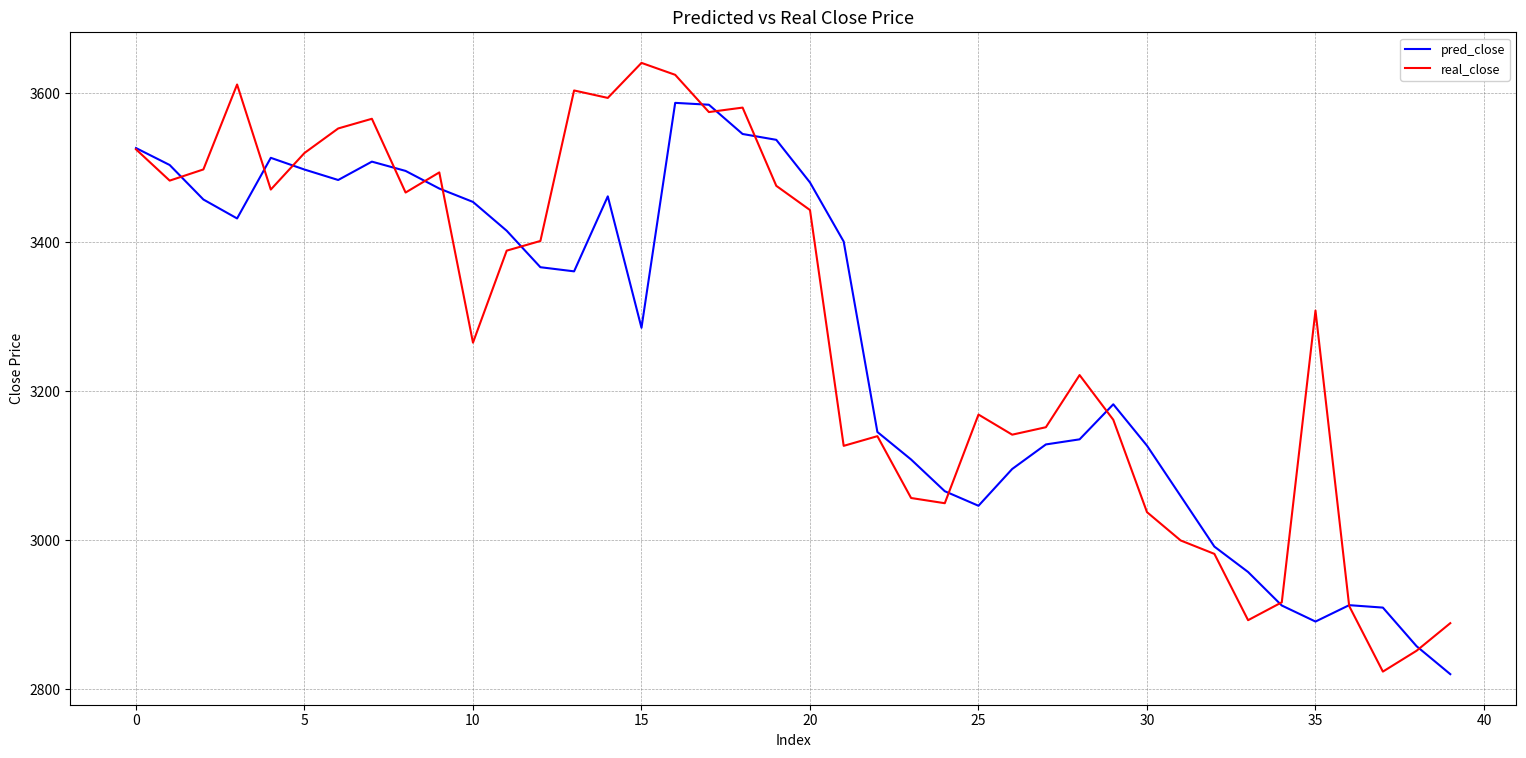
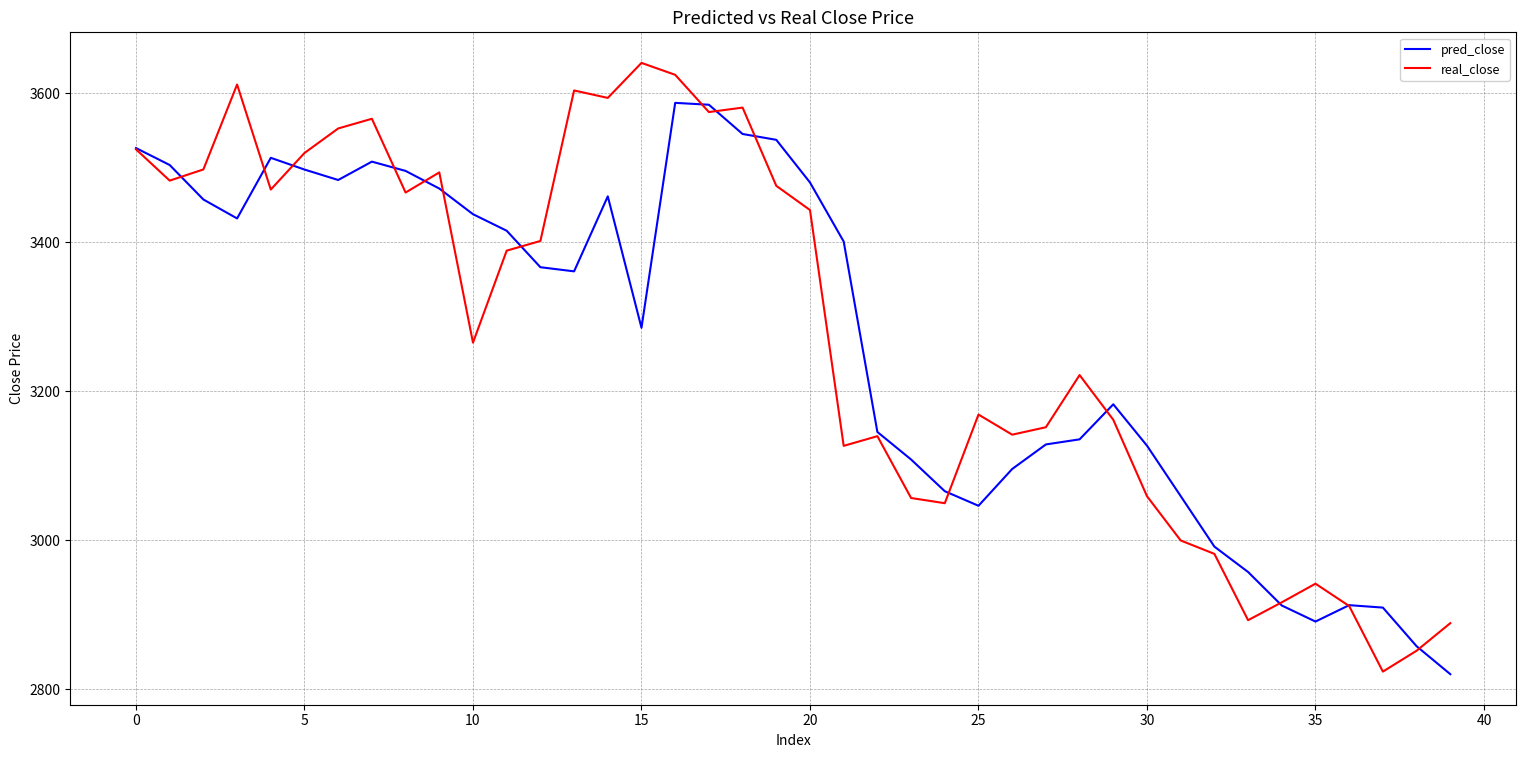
pred_close, 10: 3450 -> 3440
real_close, 30: 3040 -> 3060
real_close, 35: 3310 -> 2940
